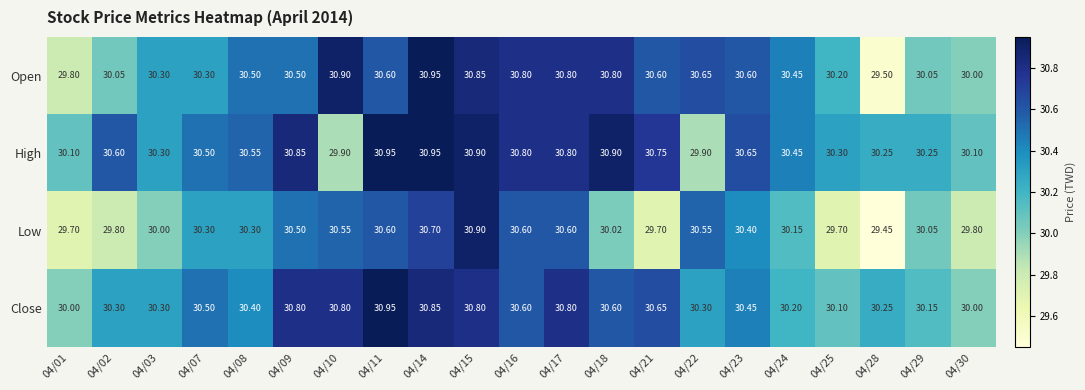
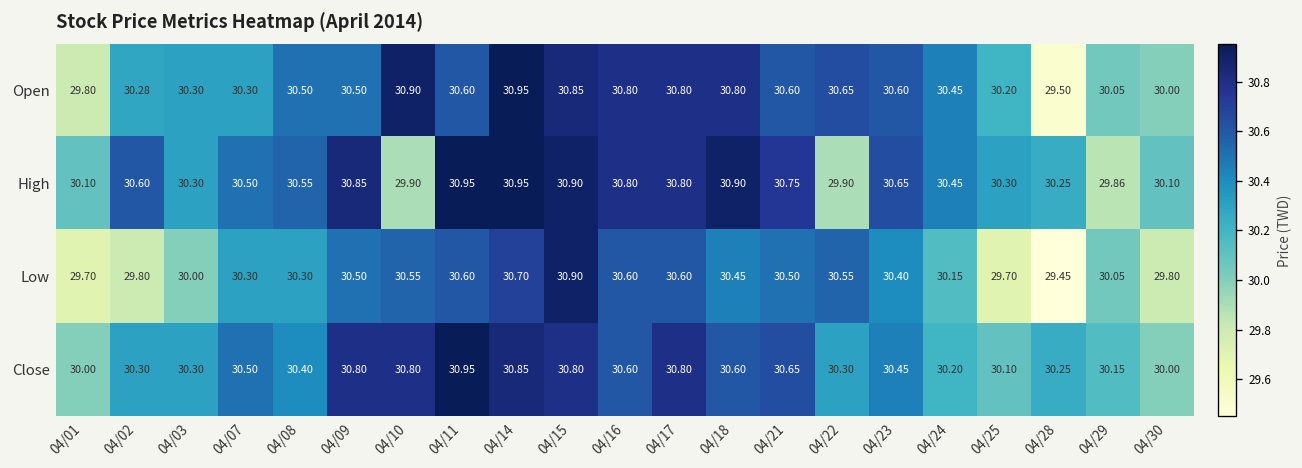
Open, 04/02: 30.05 -> 30.28
High, 04/29: 30.25 -> 29.86
Low, 04/18: 30.02 -> 30.45
Low, 04/21: 29.70 -> 30.50
